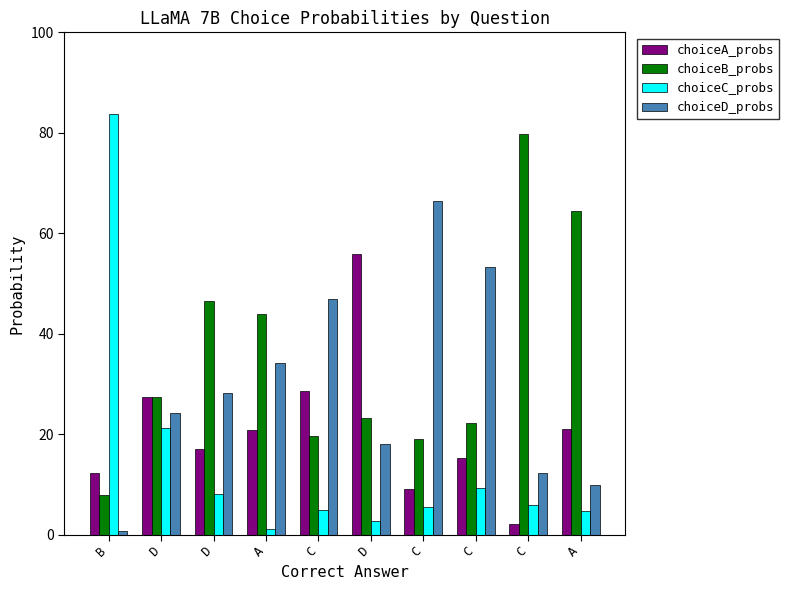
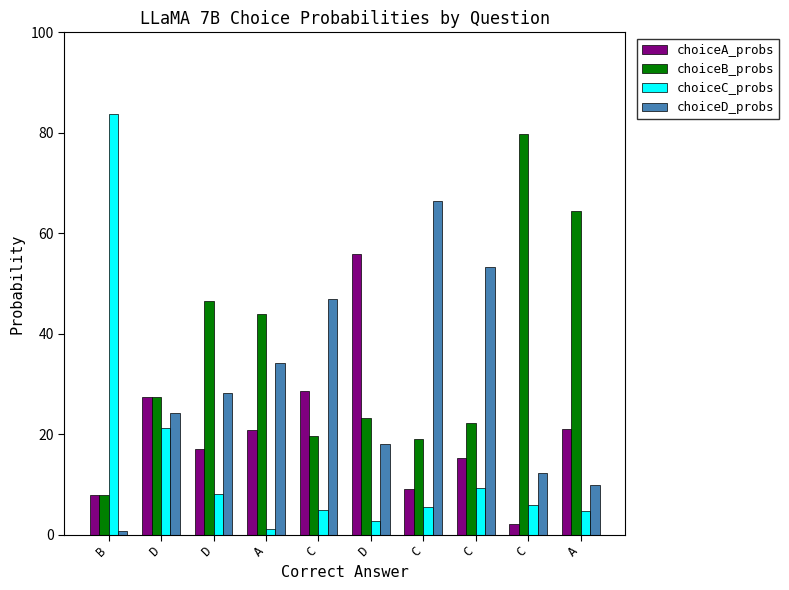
choiceA_probs, B: 12 -> 8
